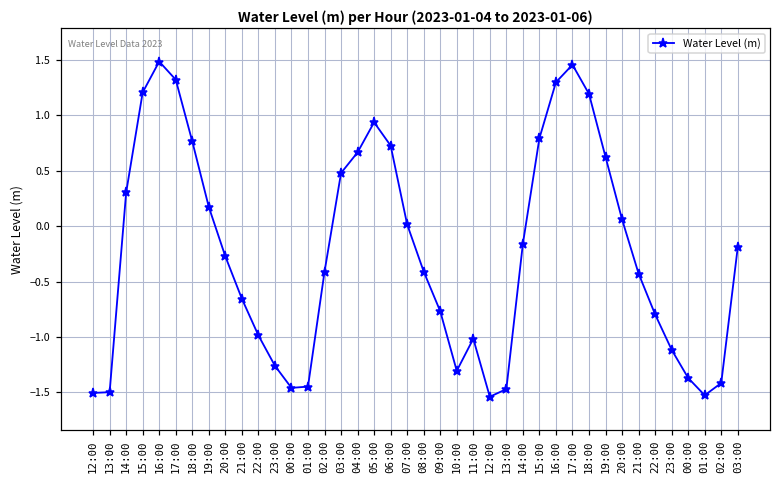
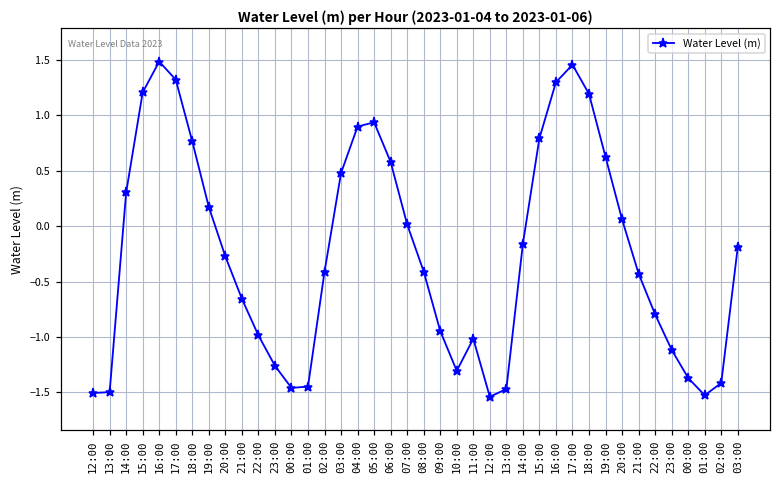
04:00: 0.67 -> 0.90
06:00: 0.73 -> 0.58
09:00: -0.77 -> -0.95
